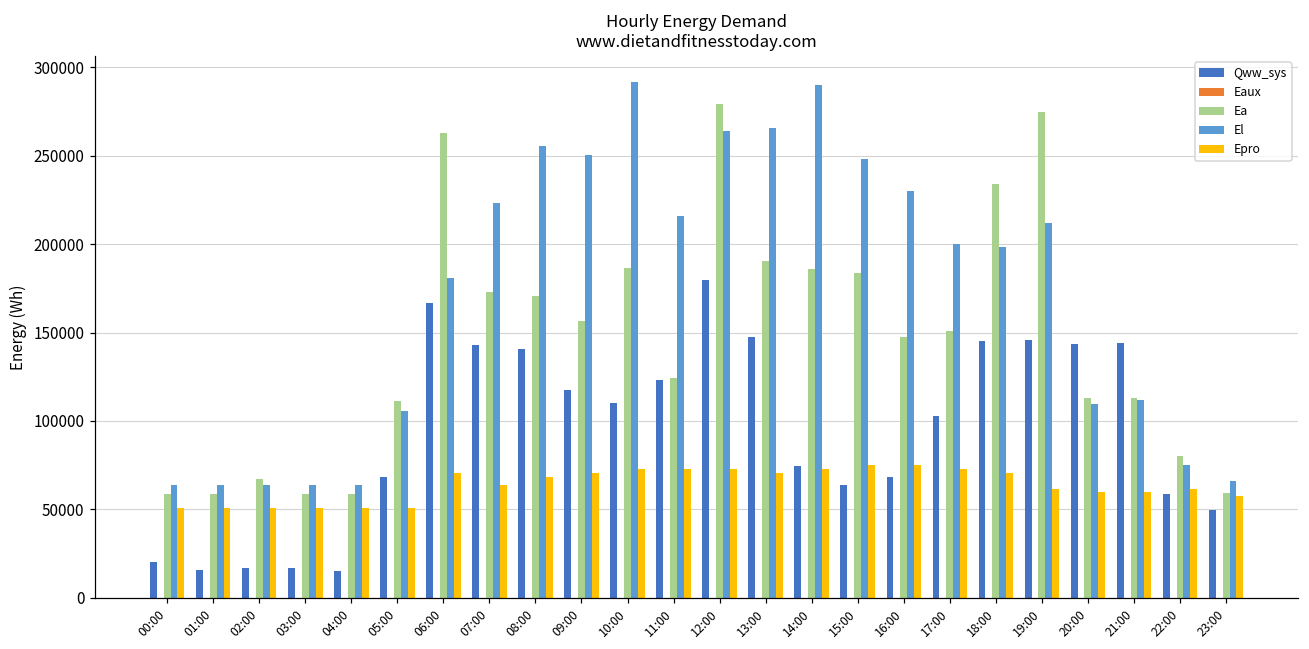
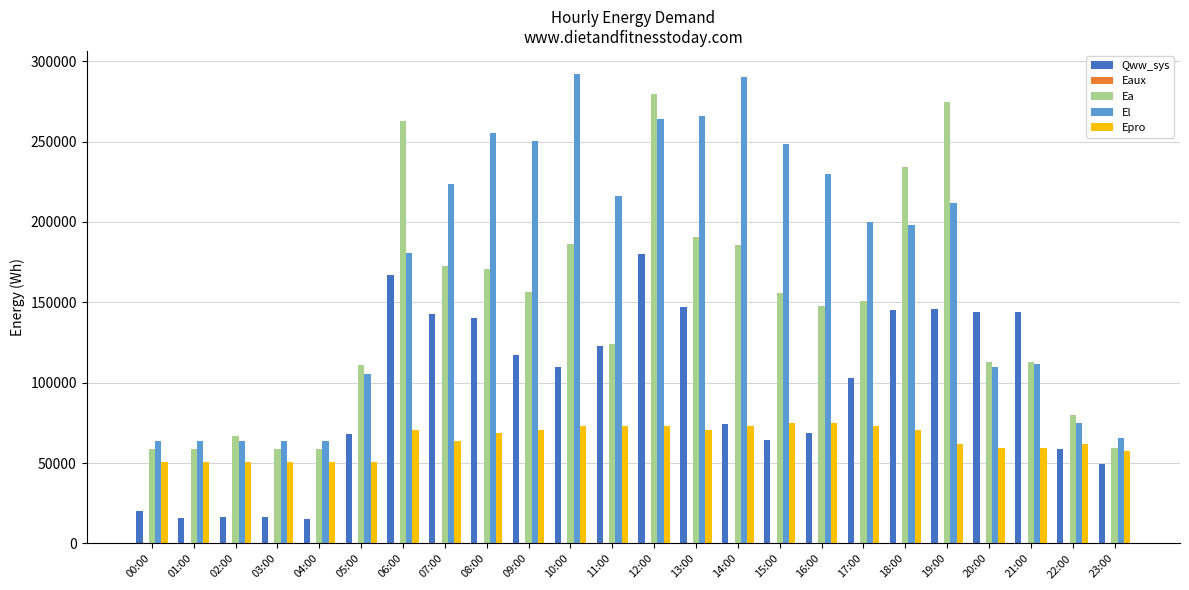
Ea, 15:00: 184000 -> 156000
